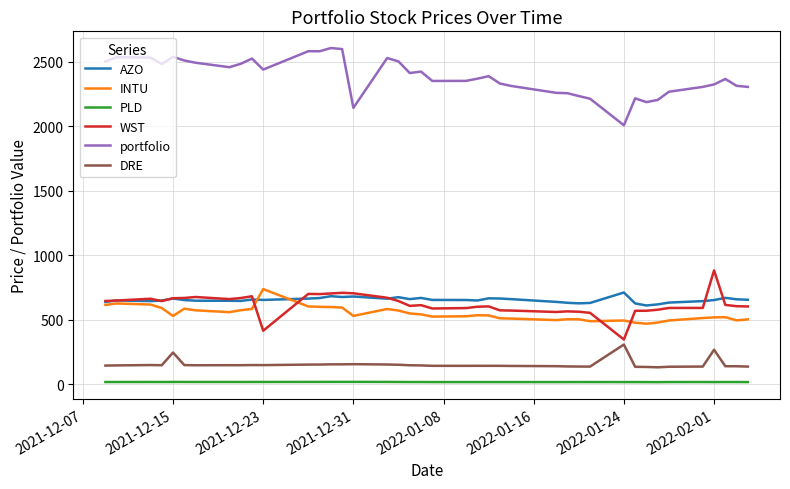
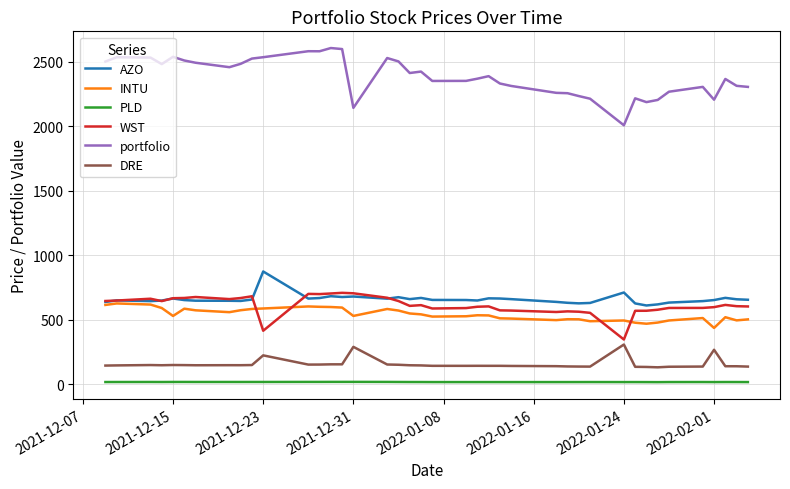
DRE, 2021-12-15: 240 -> 150
AZO, 2021-12-23: 650 -> 870
INTU, 2021-12-23: 740 -> 590
portfolio, 2021-12-23: 2440 -> 2530
DRE, 2021-12-23: 150 -> 220
DRE, 2021-12-31: 150 -> 290
INTU, 2022-02-01: 520 -> 430
WST, 2022-02-01: 880 -> 600
portfolio, 2022-02-01: 2320 -> 2200
